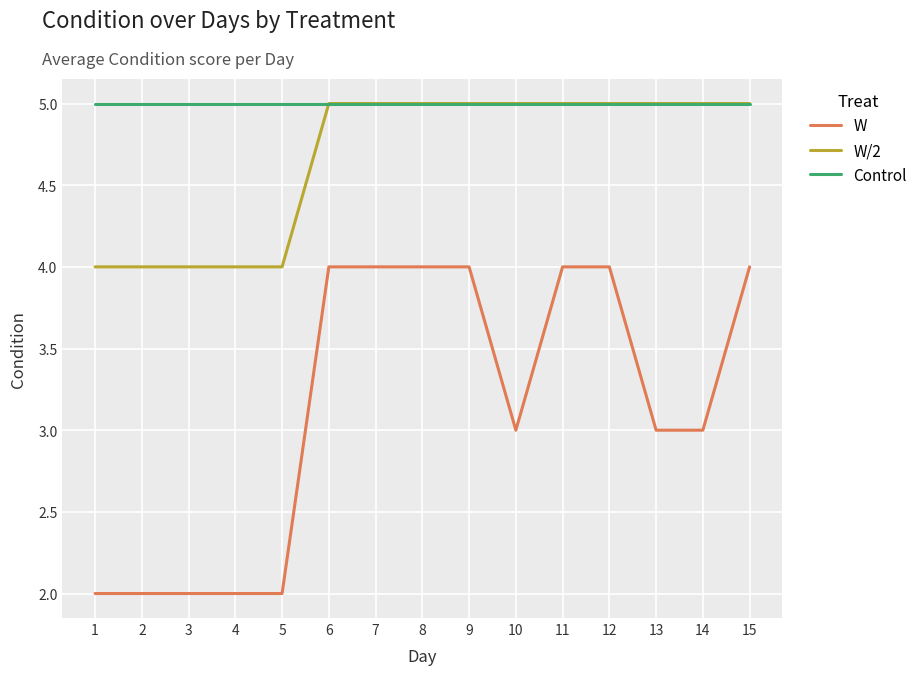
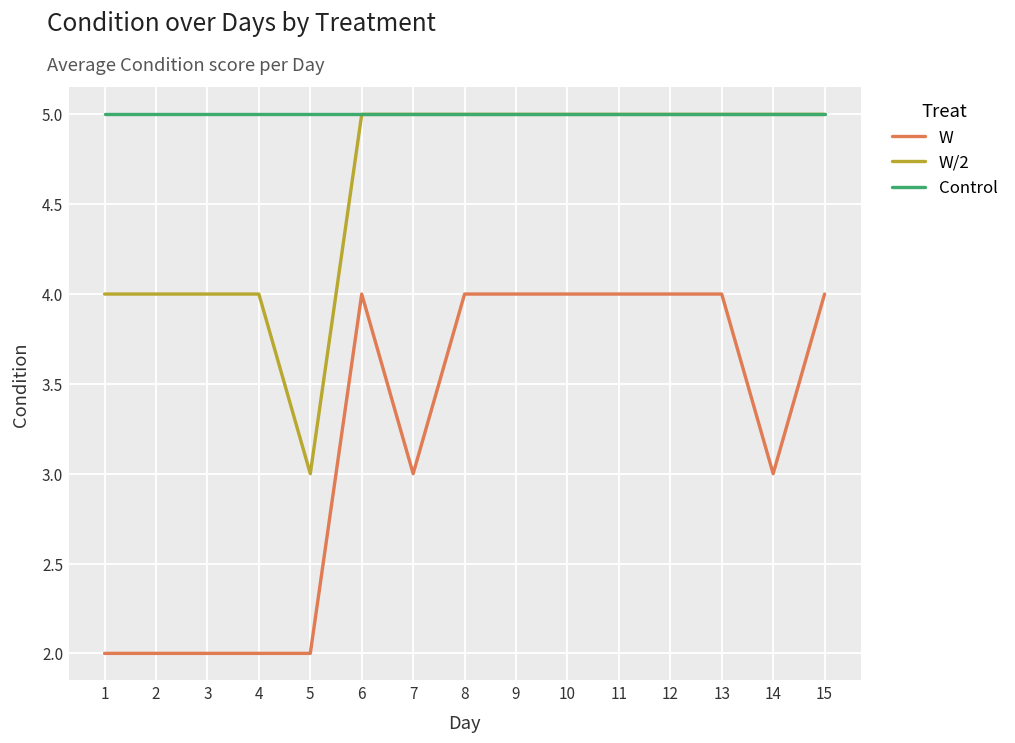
W/2, 5: 4 -> 3
W, 7: 4 -> 3
W, 10: 3 -> 4
W, 13: 3 -> 4
